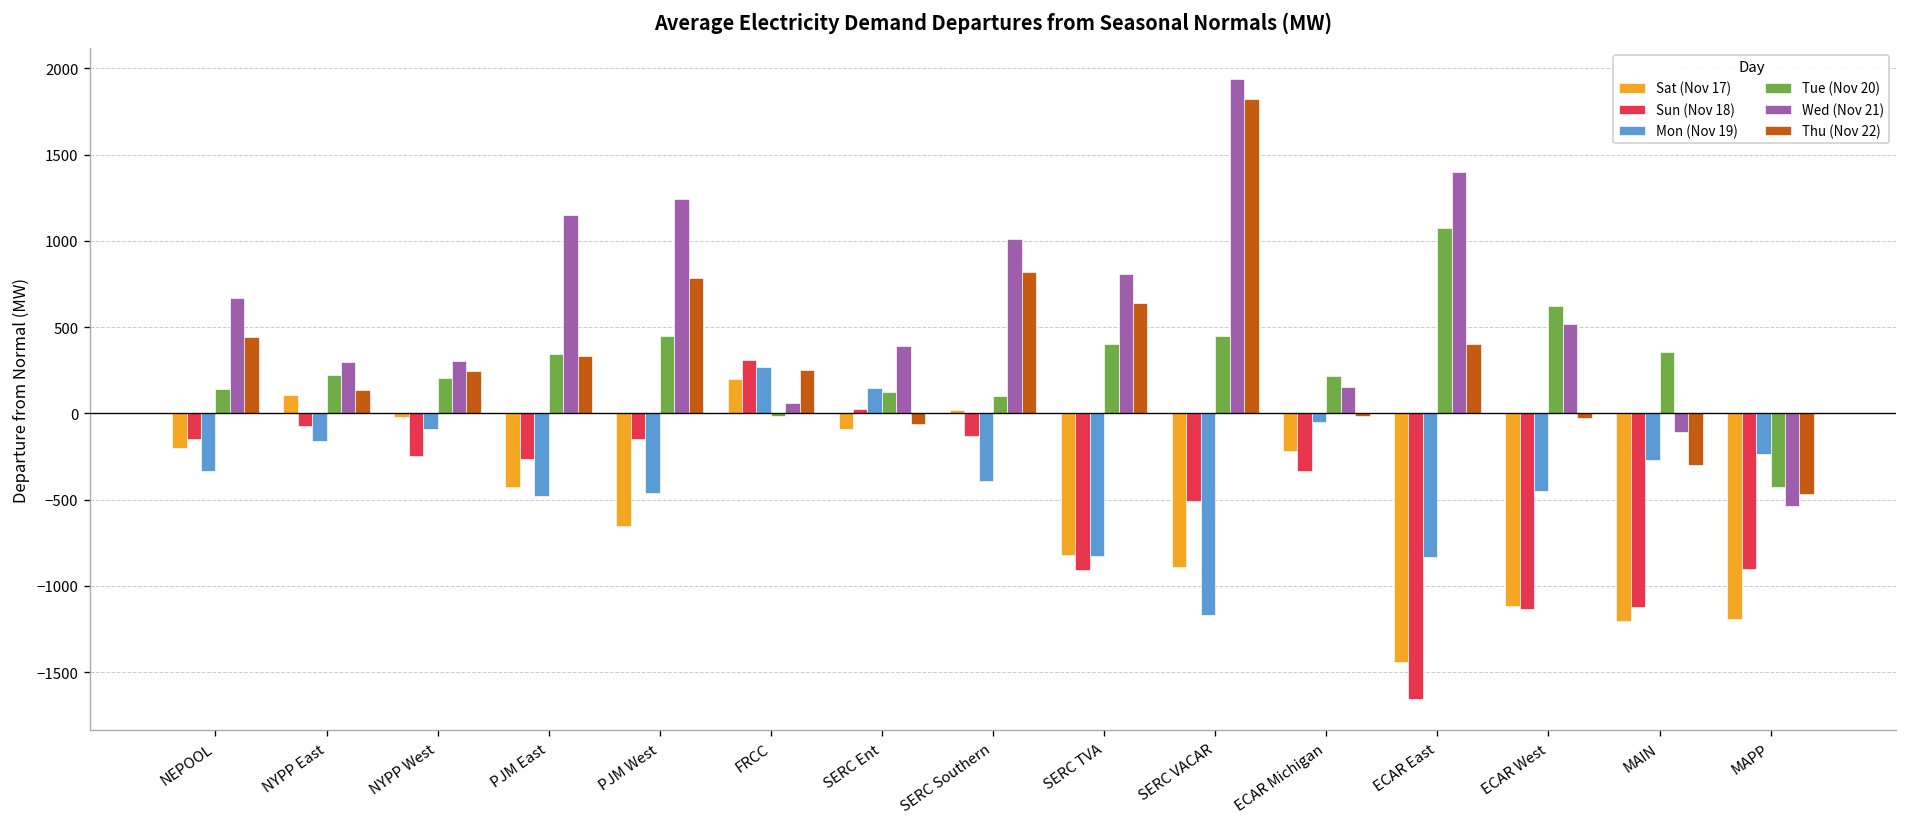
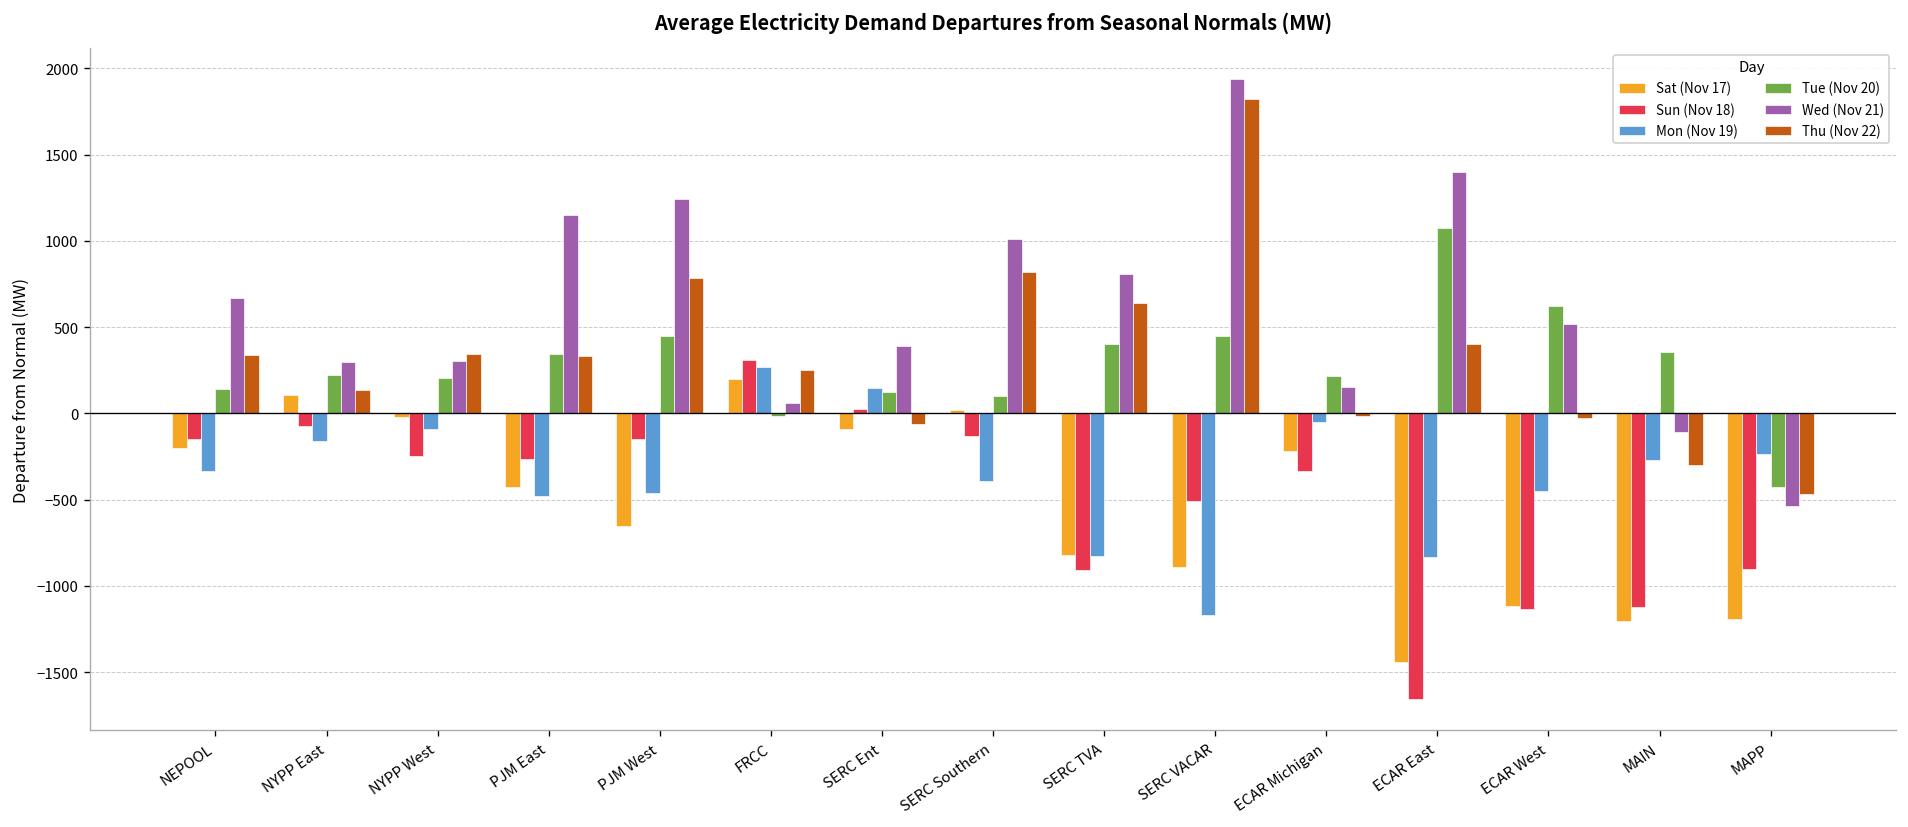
Thu (Nov 22), NEPOOL: 440 -> 340
Thu (Nov 22), NYPP West: 250 -> 350
